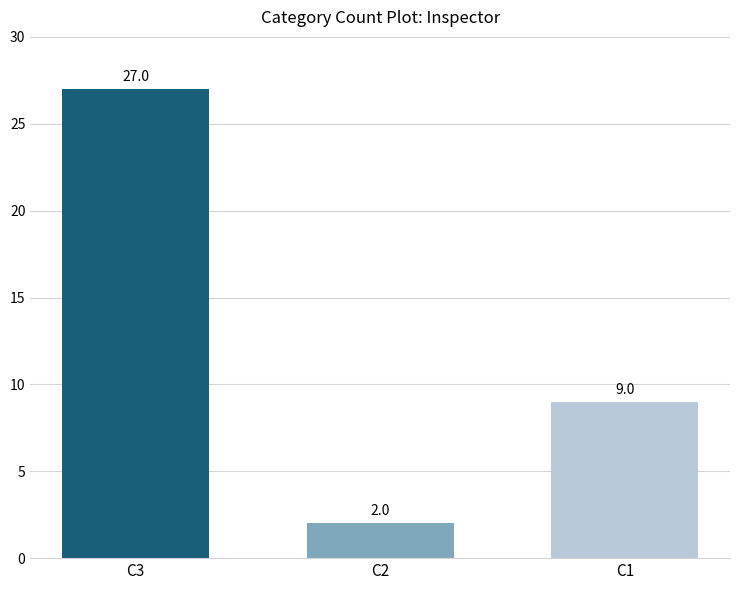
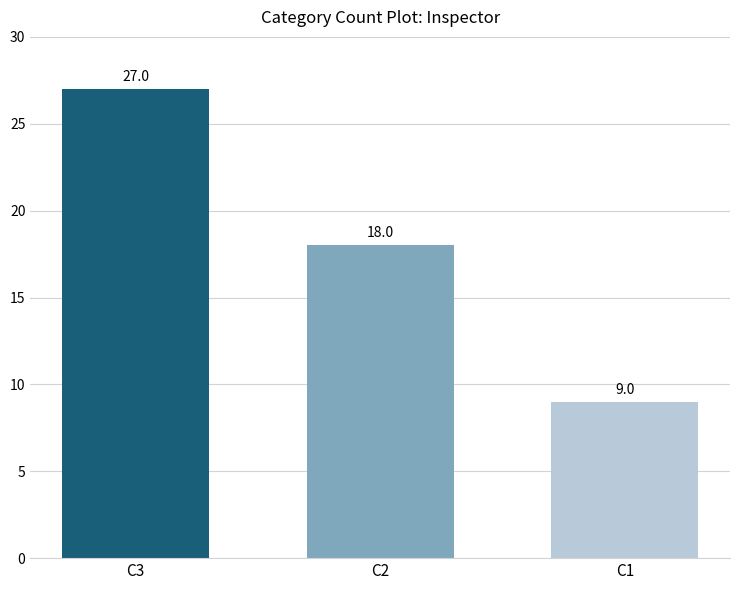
C2: 2.0 -> 18.0
